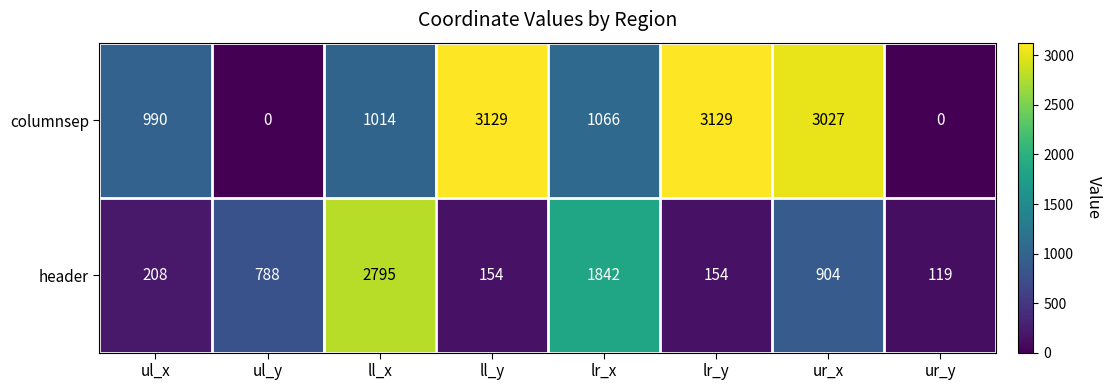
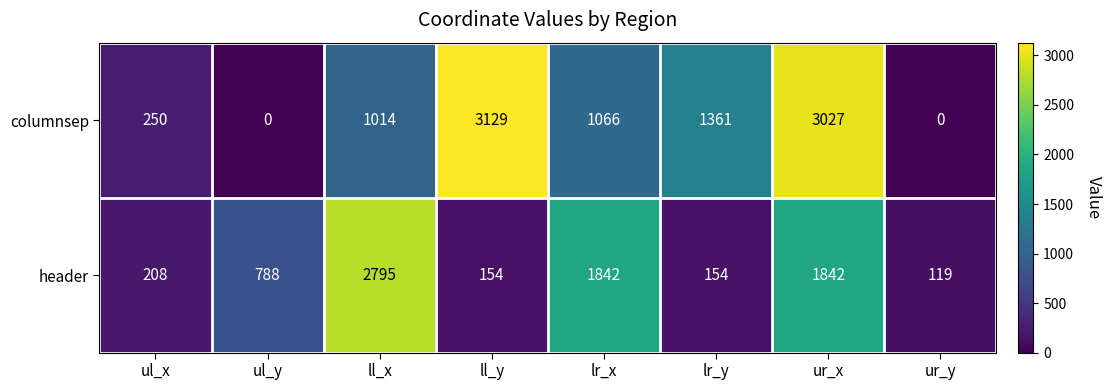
columnsep, ul_x: 990 -> 250
columnsep, lr_y: 3129 -> 1361
header, ur_x: 904 -> 1842
